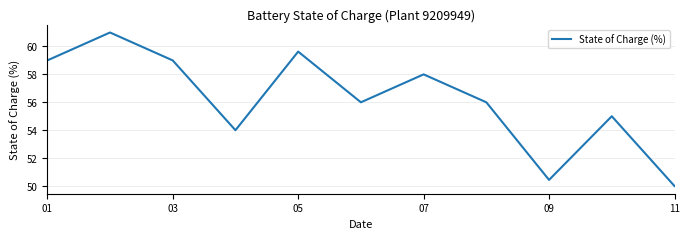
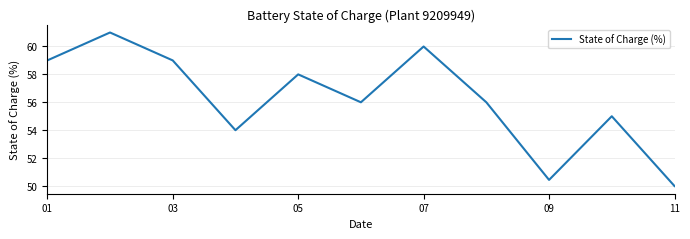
05: 59.6 -> 58.0
07: 58.0 -> 60.0
